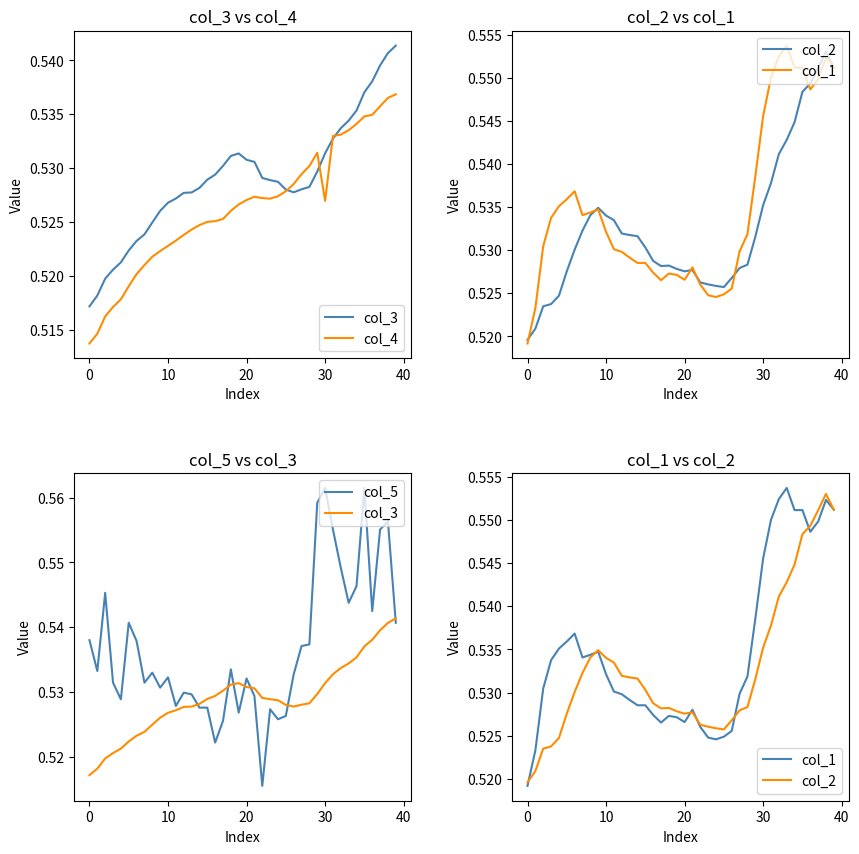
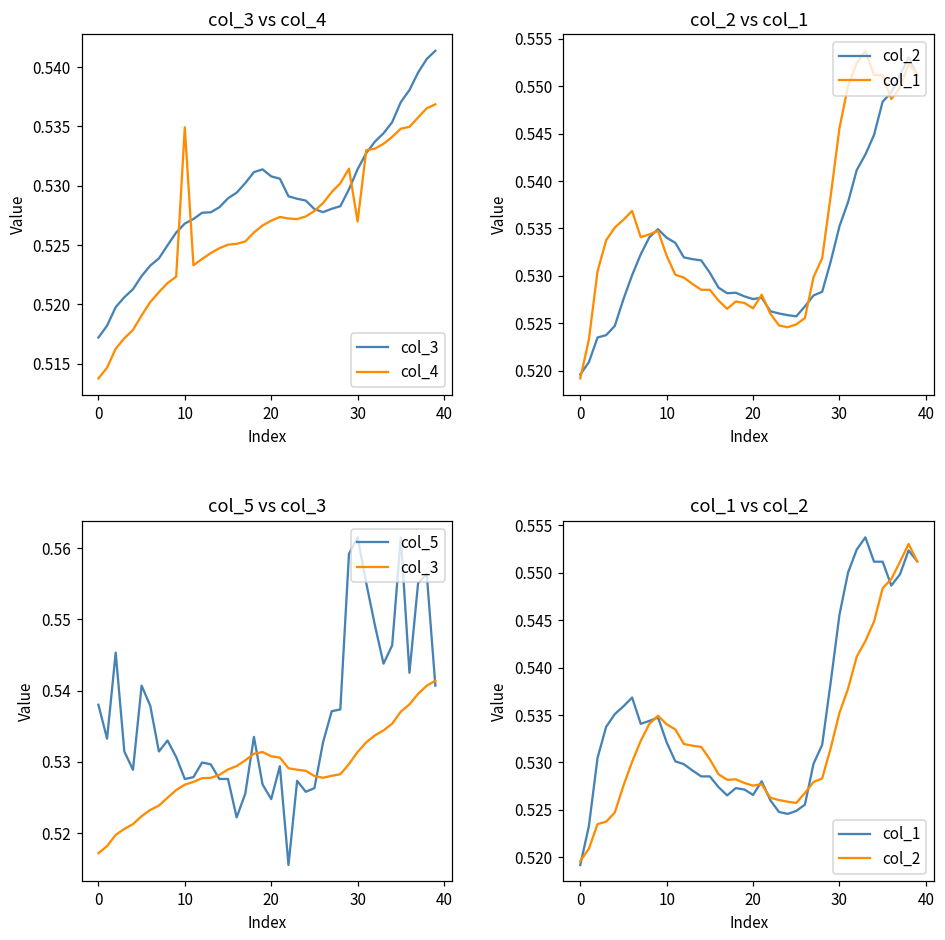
col_3 vs col_4, col_4, 10: 0.5228 -> 0.5349
col_5 vs col_3, col_5, 10: 0.532 -> 0.528
col_5 vs col_3, col_5, 20: 0.532 -> 0.525
